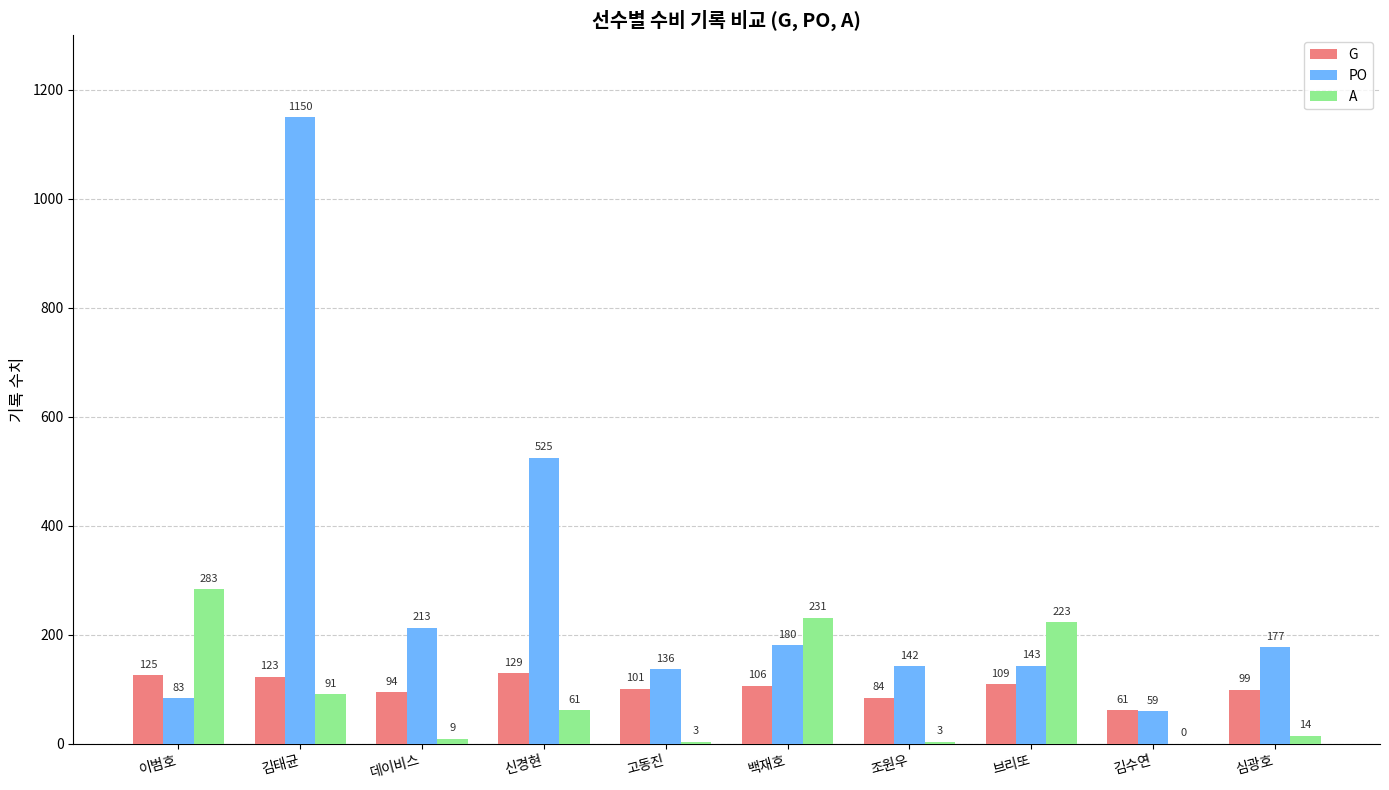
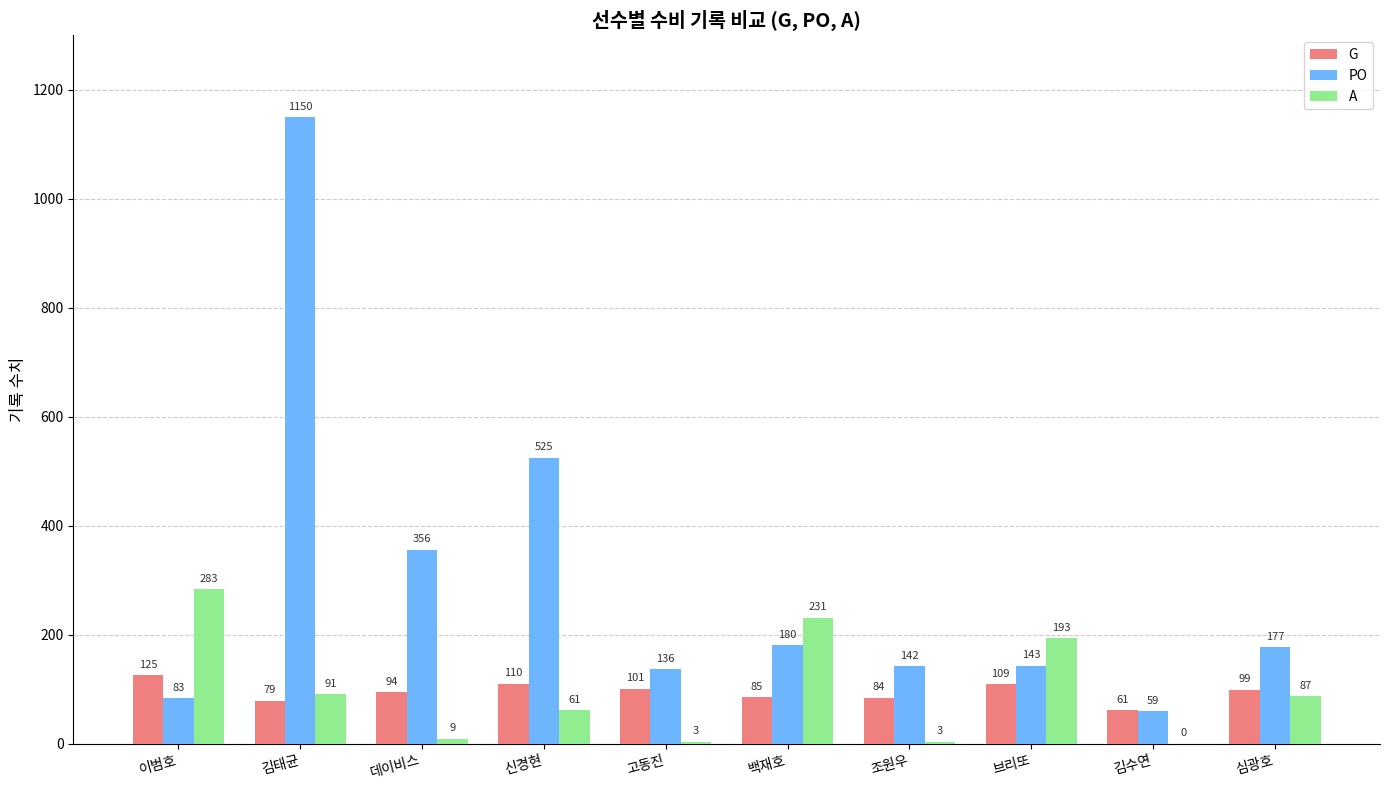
G, 김태균: 123 -> 79
PO, 데이비스: 213 -> 356
G, 신경현: 129 -> 110
G, 백재호: 106 -> 85
A, 브리또: 223 -> 193
A, 심광호: 14 -> 87
